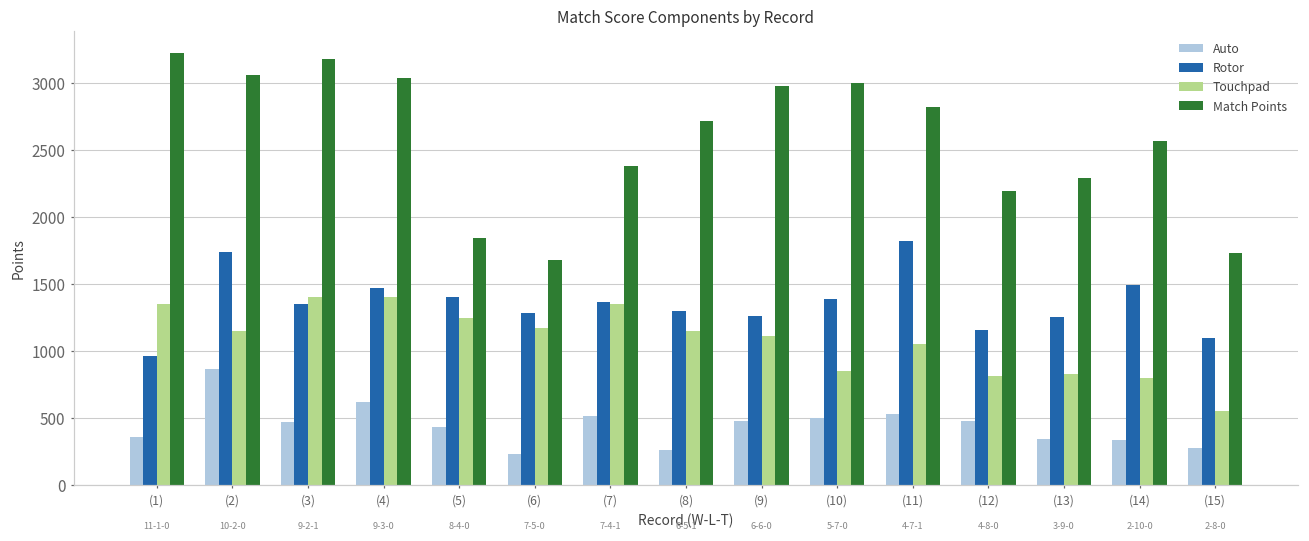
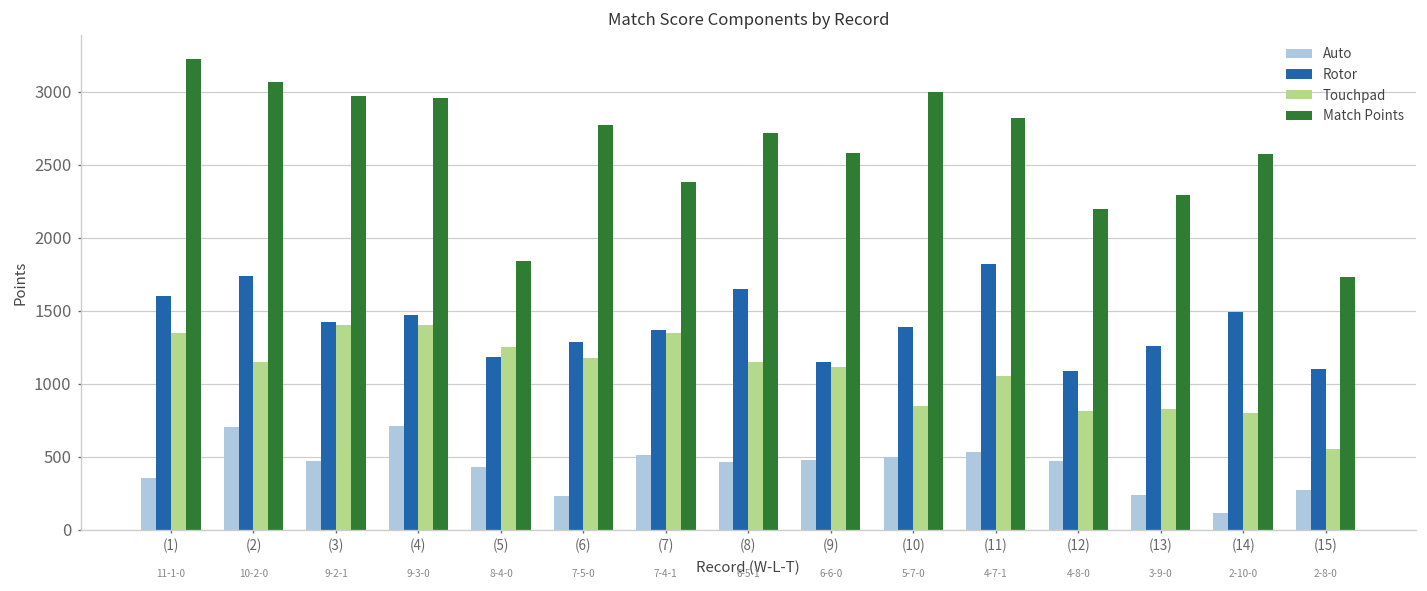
Rotor, (1): 960 -> 1600
Auto, (2): 870 -> 700
Rotor, (3): 1350 -> 1420
Match Points, (3): 3180 -> 2970
Auto, (4): 620 -> 710
Match Points, (4): 3040 -> 2960
Rotor, (5): 1400 -> 1180
Match Points, (6): 1680 -> 2770
Auto, (8): 260 -> 470
Rotor, (8): 1300 -> 1650
Rotor, (9): 1260 -> 1150
Match Points, (9): 2980 -> 2580
Rotor, (12): 1160 -> 1090
Auto, (13): 340 -> 240
Auto, (14): 340 -> 120
